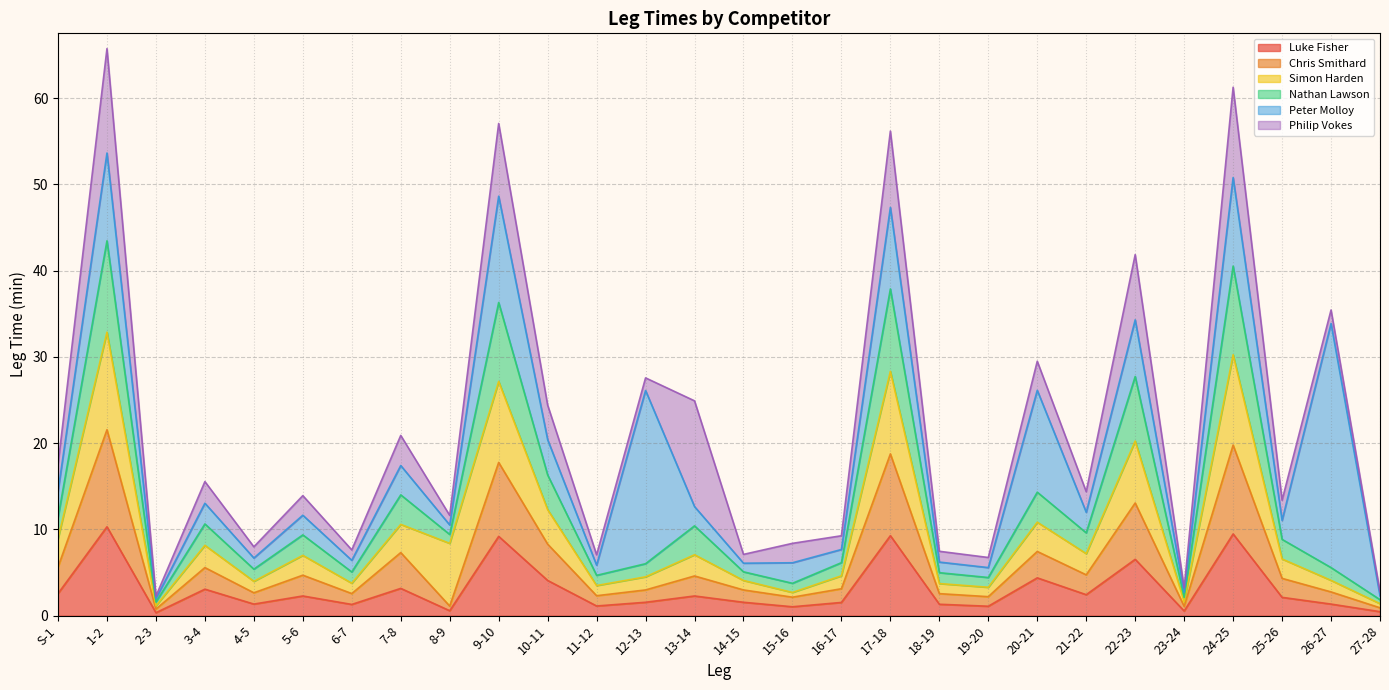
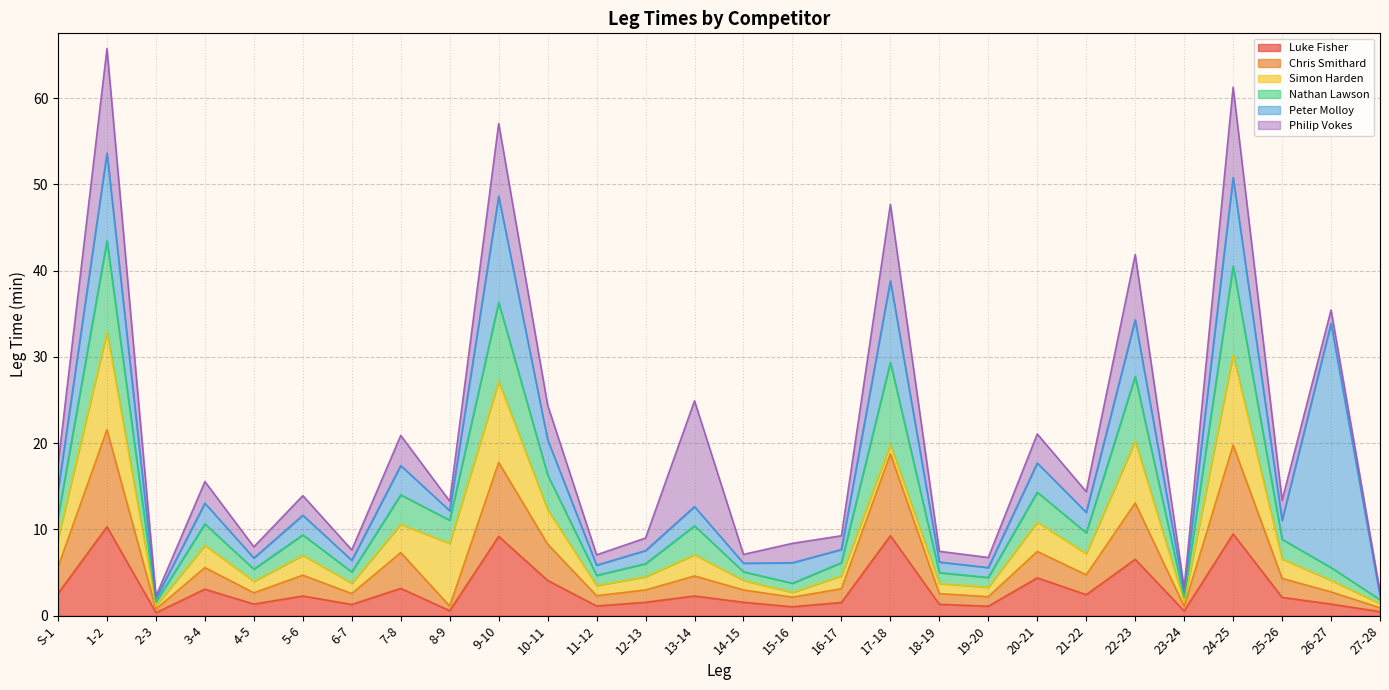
Nathan Lawson, 8-9: 1 -> 3
Peter Molloy, 12-13: 20 -> 2
Simon Harden, 17-18: 10 -> 1
Peter Molloy, 20-21: 12 -> 3
